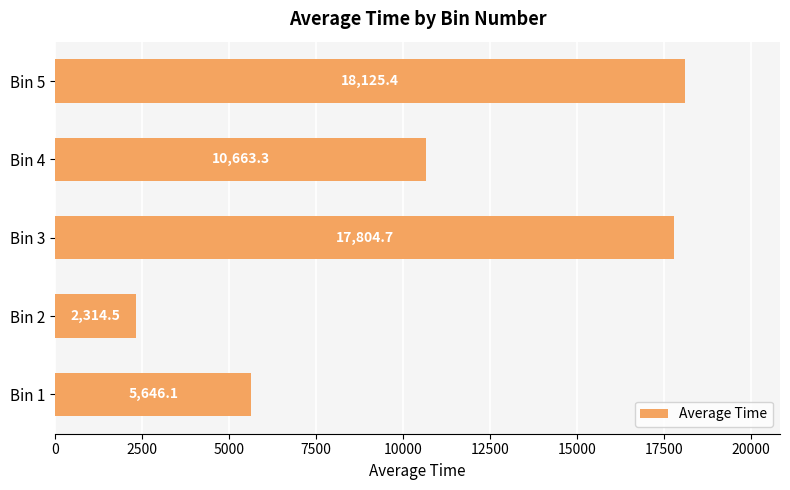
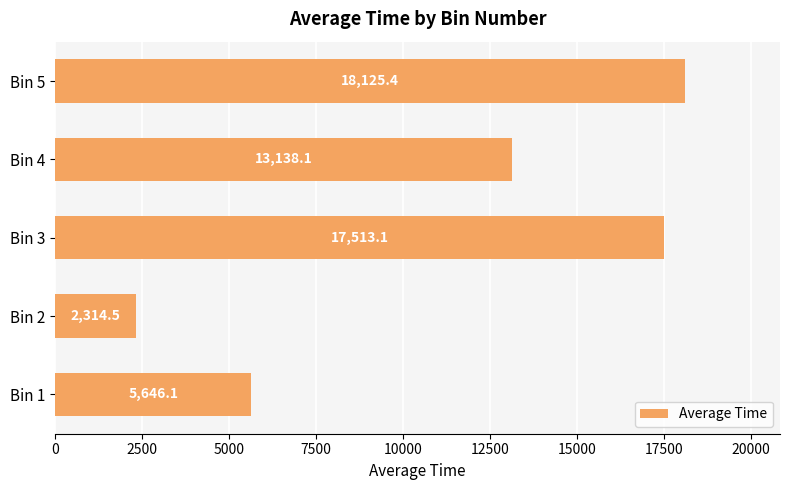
Bin 4: 10,663.3 -> 13,138.1
Bin 3: 17,804.7 -> 17,513.1
